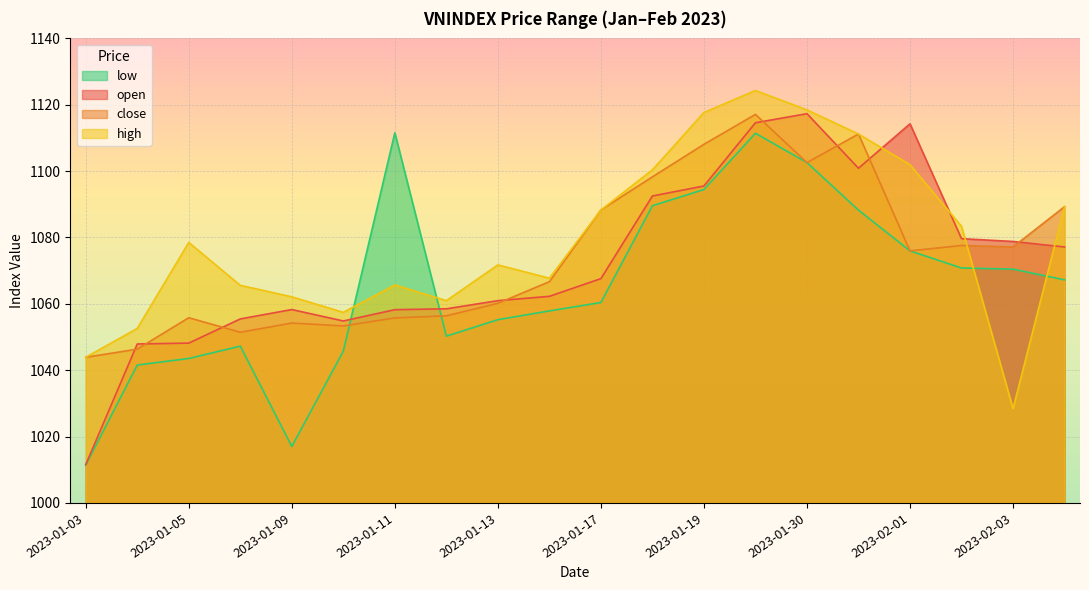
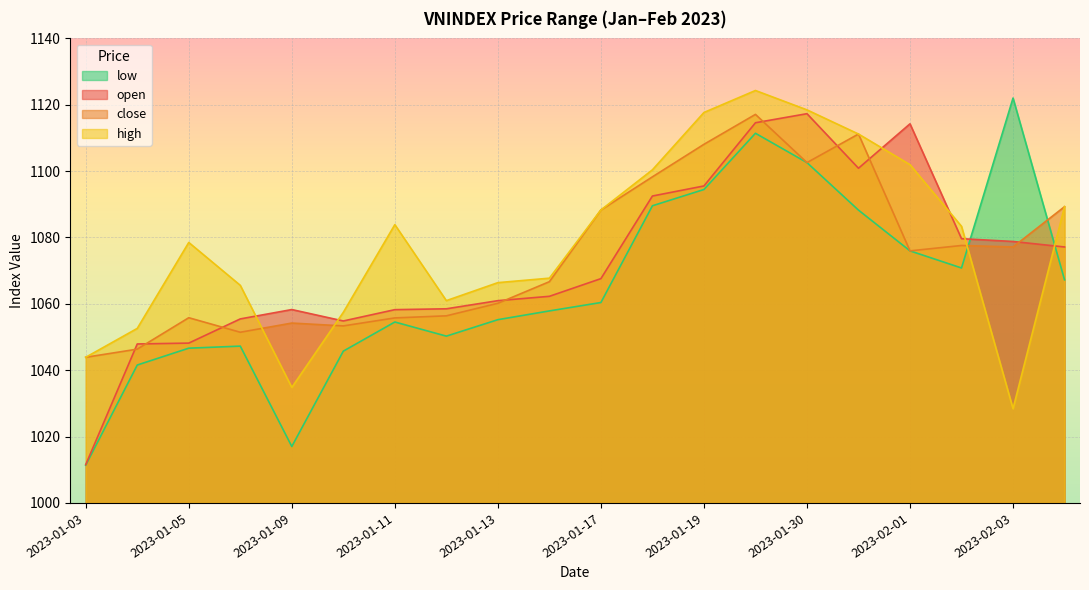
low, 2023-01-05: 1044 -> 1047
high, 2023-01-09: 1062 -> 1035
low, 2023-01-11: 1112 -> 1055
high, 2023-01-11: 1066 -> 1084
high, 2023-01-13: 1072 -> 1066
low, 2023-02-03: 1070 -> 1122
